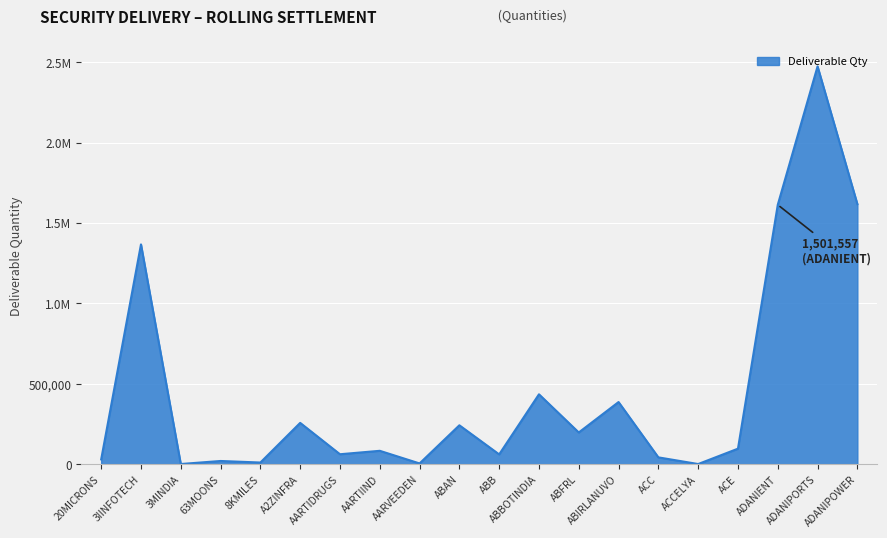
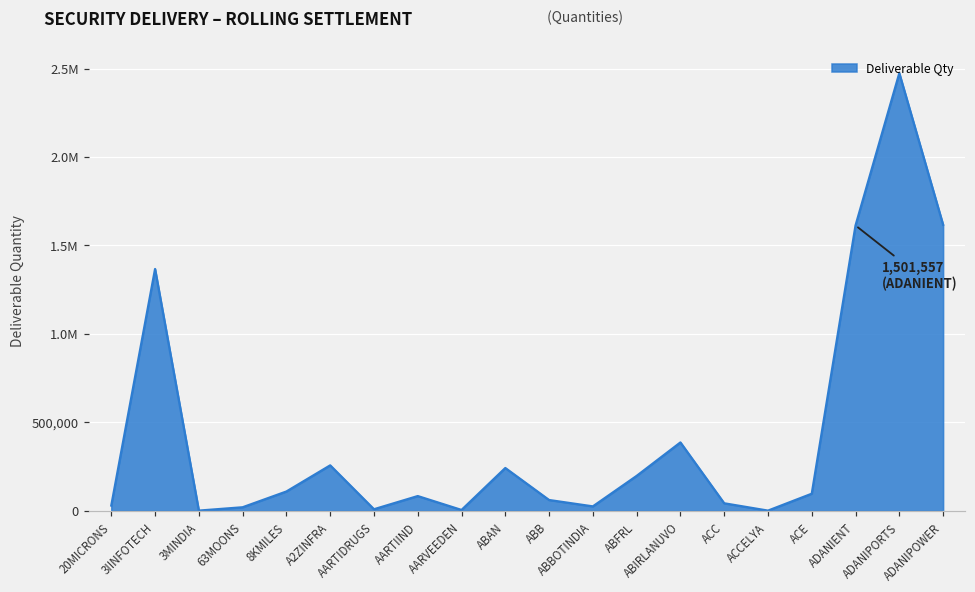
8KMILES: 10,000 -> 110,000
AARTIDRUGS: 60,000 -> 10,000
ABBOTINDIA: 430,000 -> 20,000
